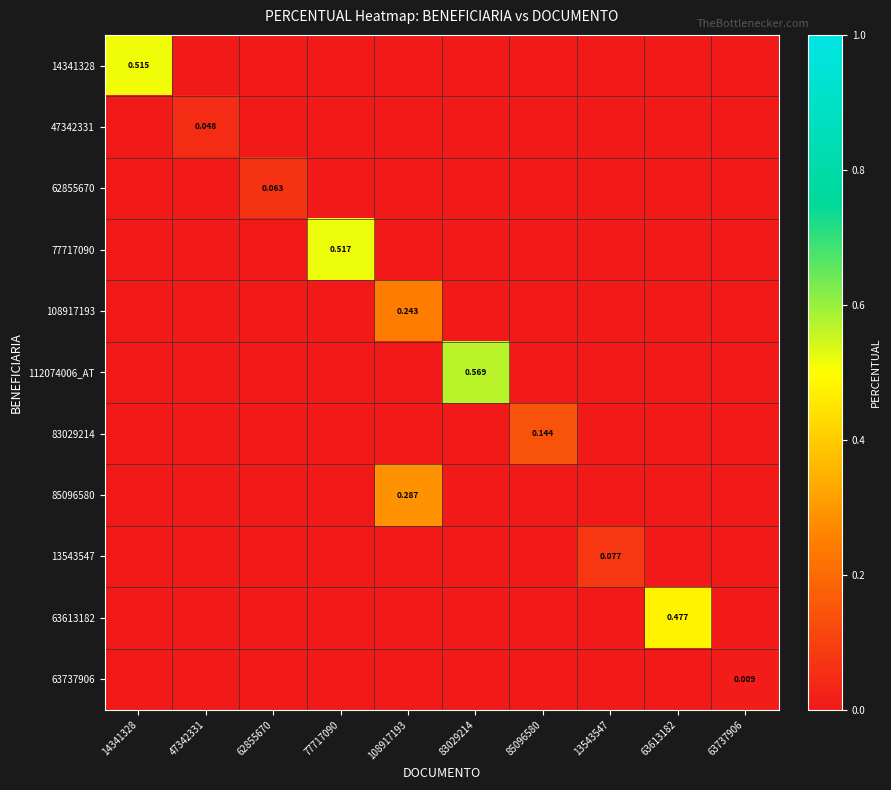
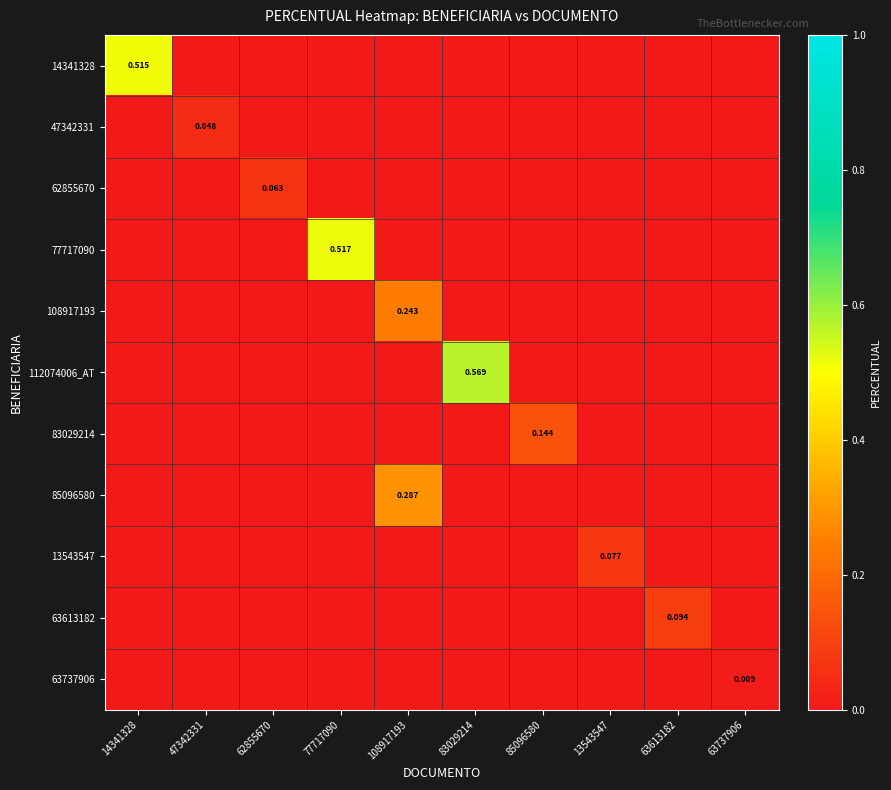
63613182, 63613182: 0.477 -> 0.094
